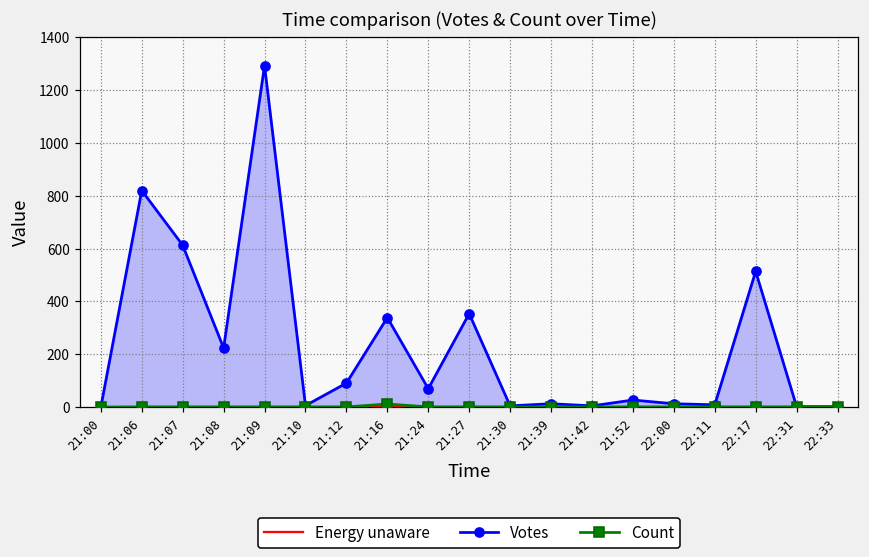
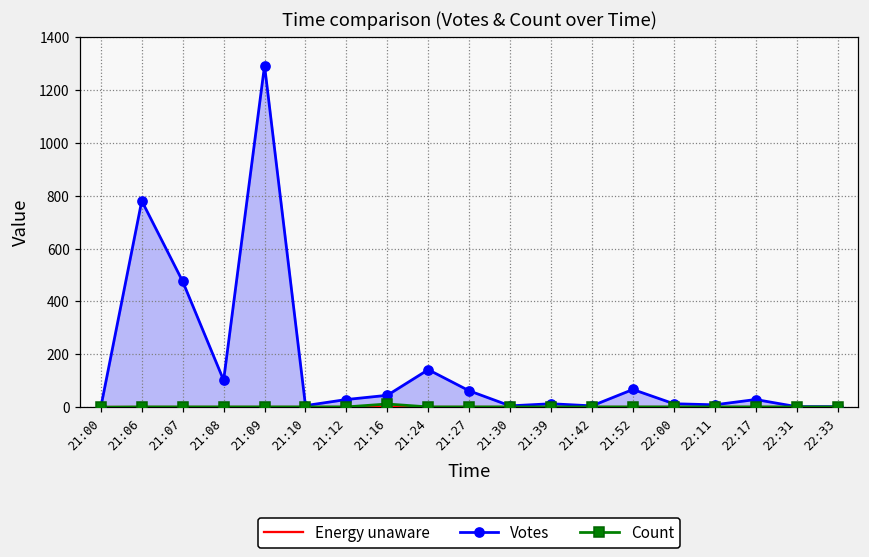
Votes, 21:06: 820 -> 780
Votes, 21:07: 610 -> 480
Votes, 21:08: 220 -> 100
Votes, 21:12: 90 -> 30
Votes, 21:16: 340 -> 50
Votes, 21:24: 70 -> 140
Votes, 21:27: 350 -> 60
Votes, 21:52: 30 -> 70
Votes, 22:17: 510 -> 30
